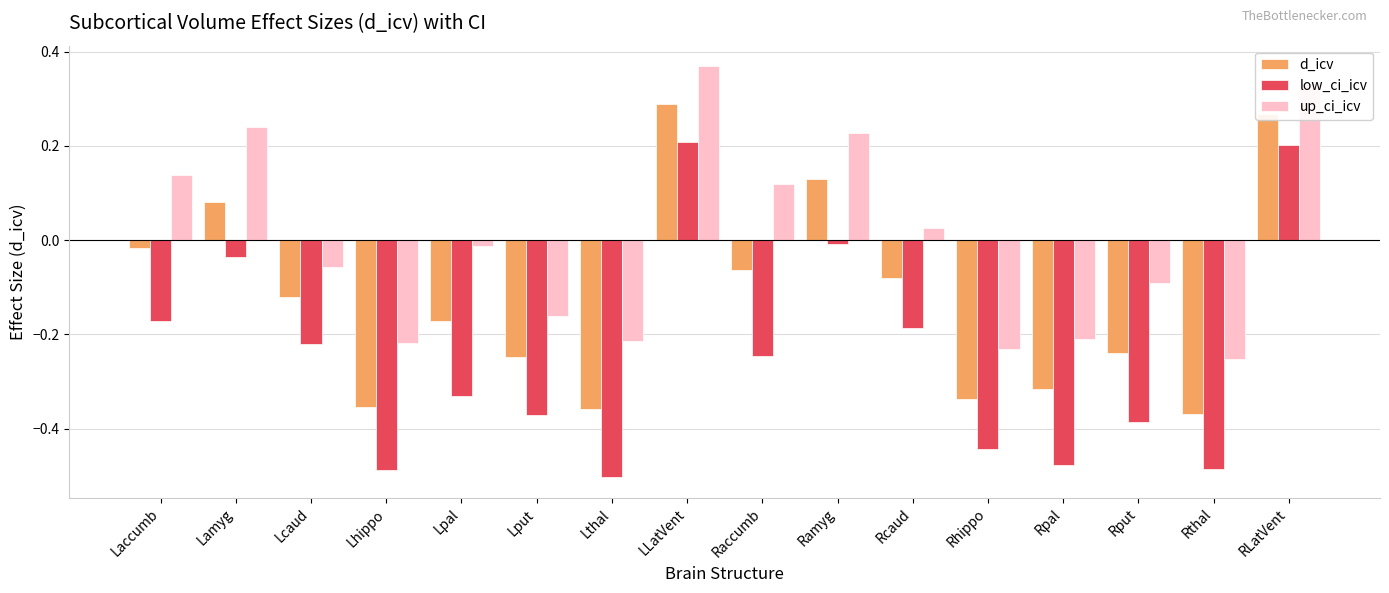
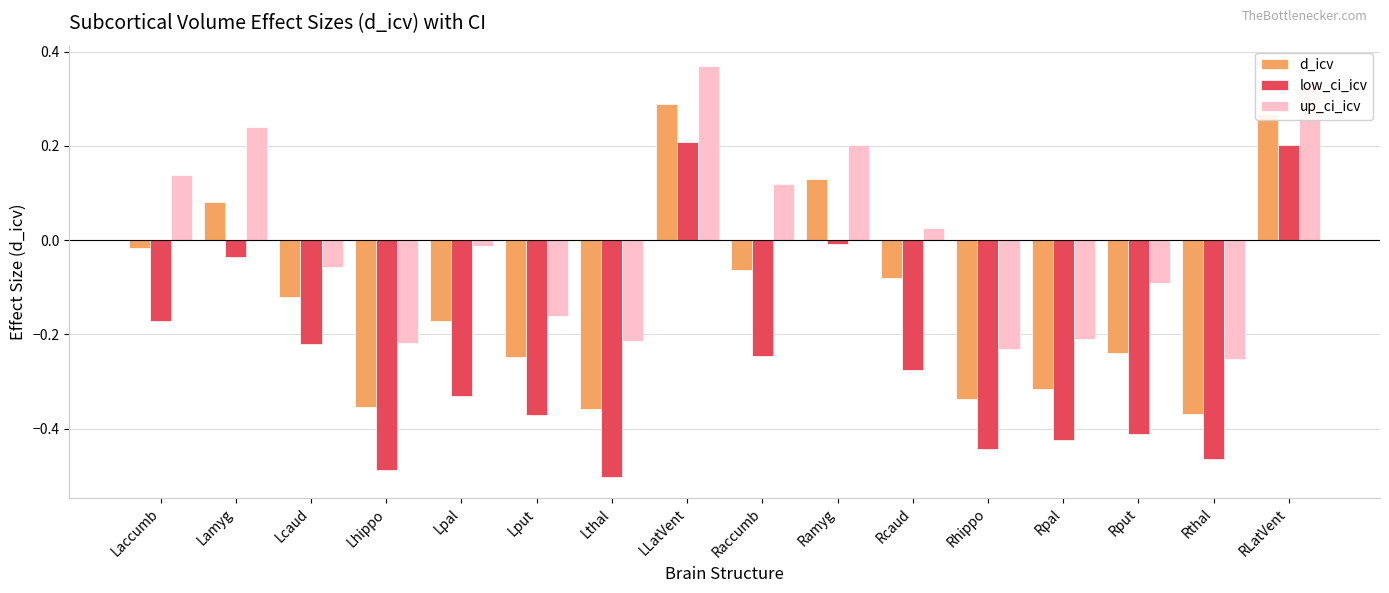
up_ci_icv, Ramyg: 0.23 -> 0.20
low_ci_icv, Rcaud: -0.19 -> -0.28
low_ci_icv, Rpal: -0.48 -> -0.42
low_ci_icv, Rput: -0.39 -> -0.41
low_ci_icv, Rthal: -0.49 -> -0.47
